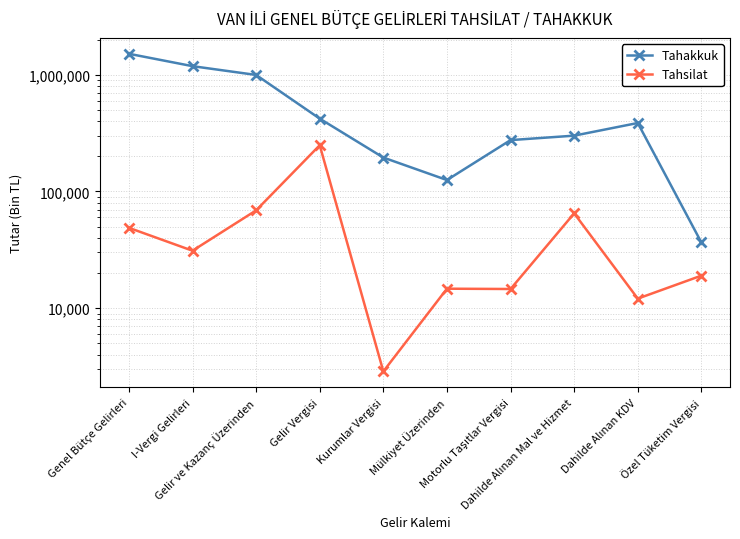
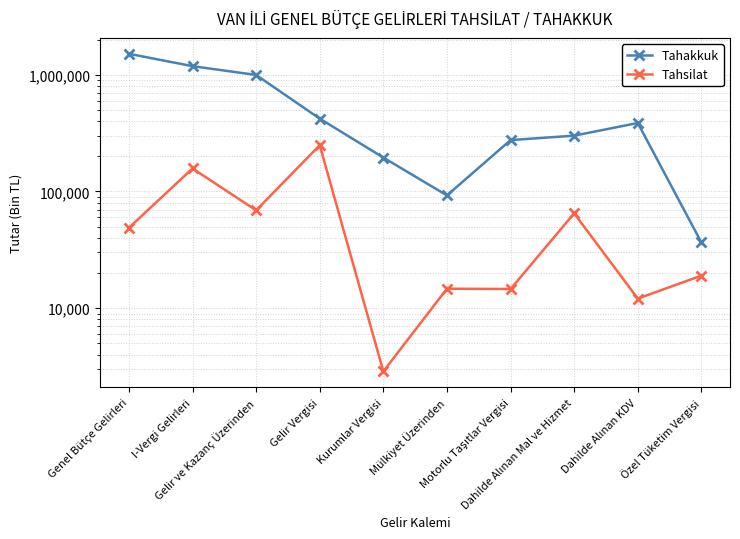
Tahsilat, I-Vergi Gelirleri: 31,000 -> 160,000
Tahakkuk, Mülkiyet Üzerinden: 130,000 -> 90,000
